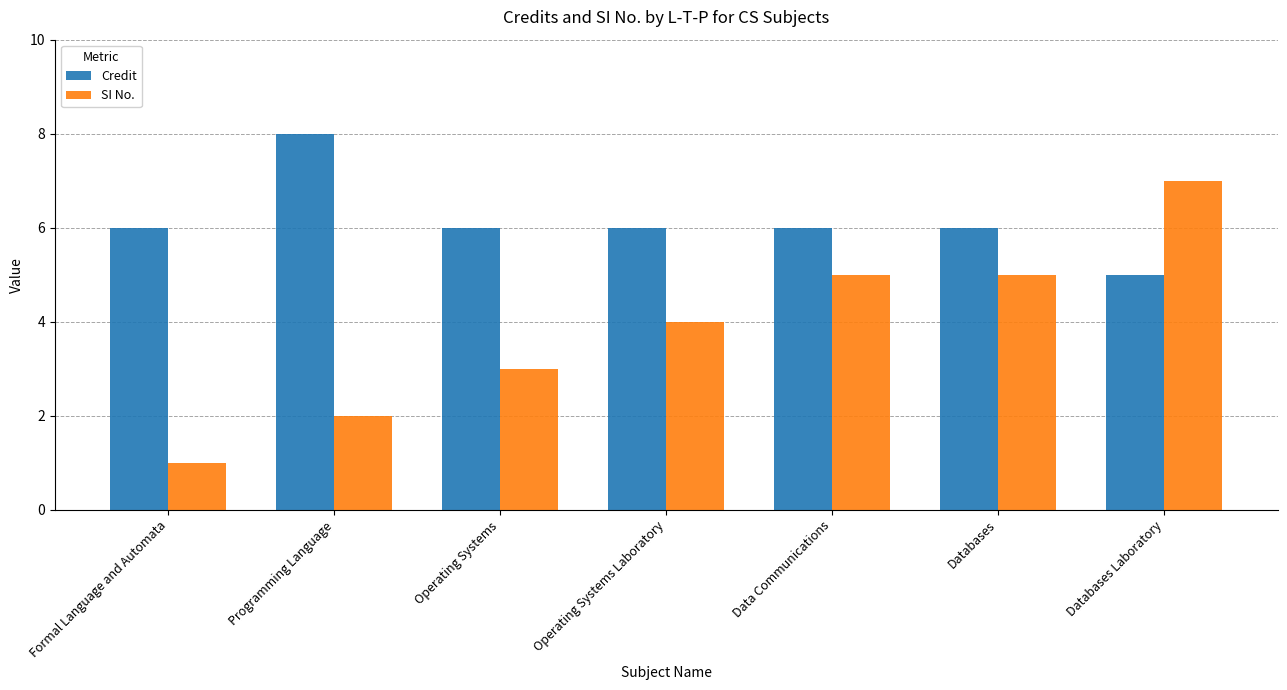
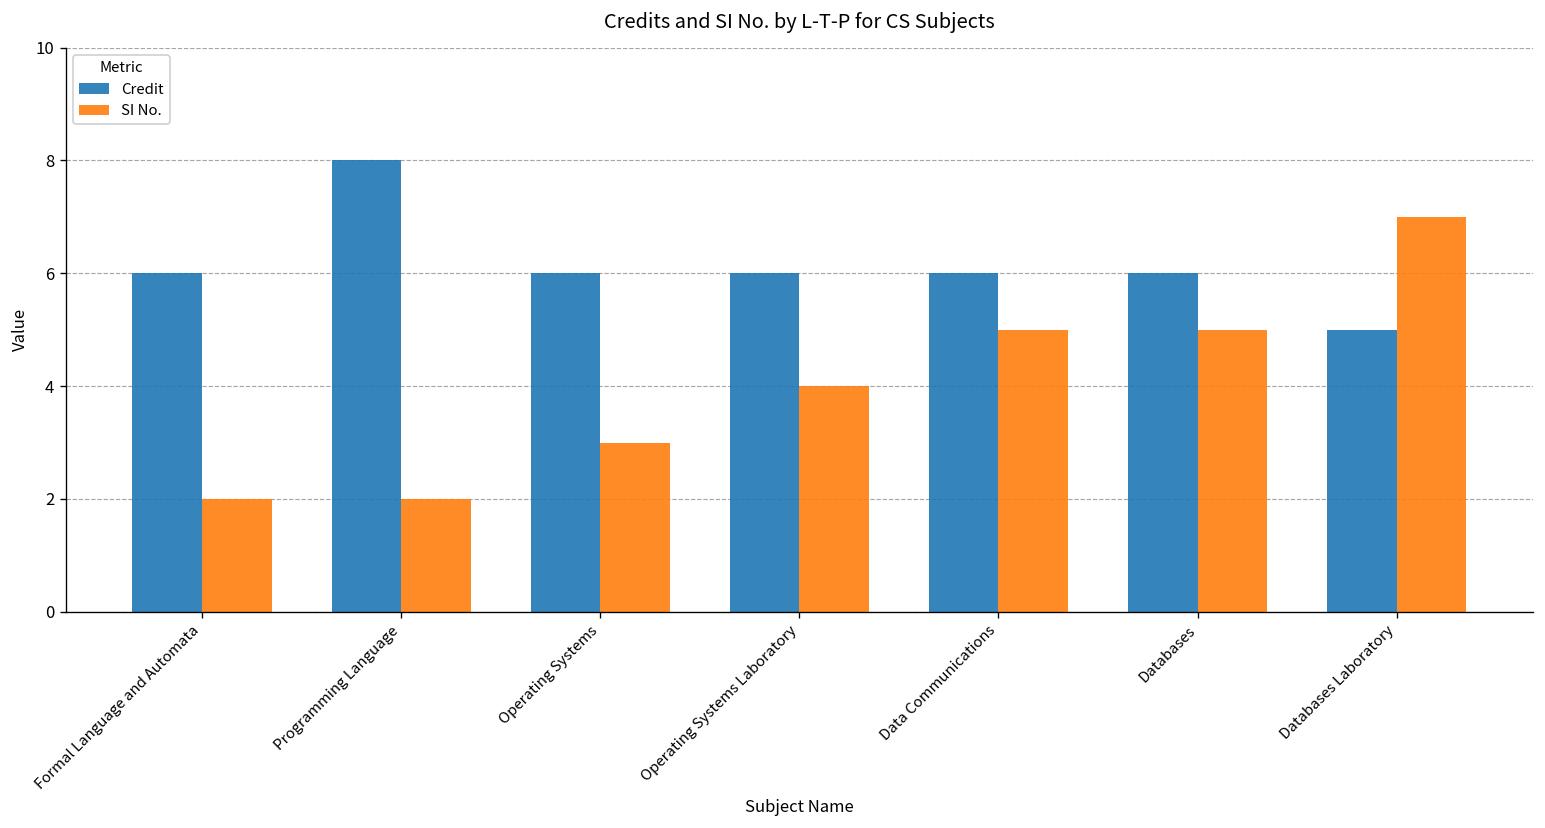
SI No., Formal Language and Automata: 1 -> 2
